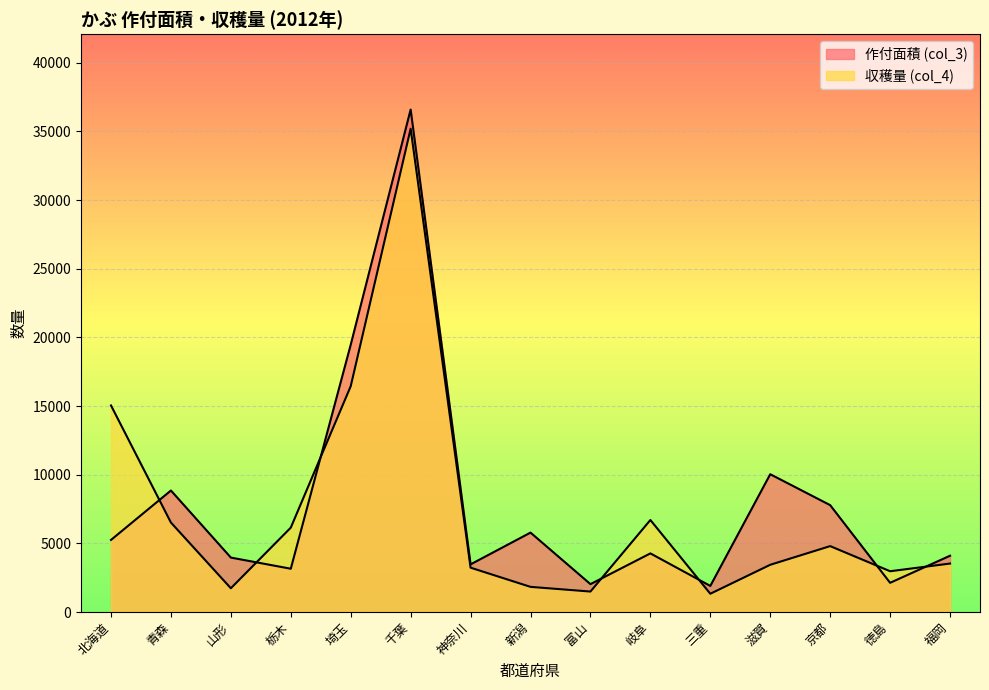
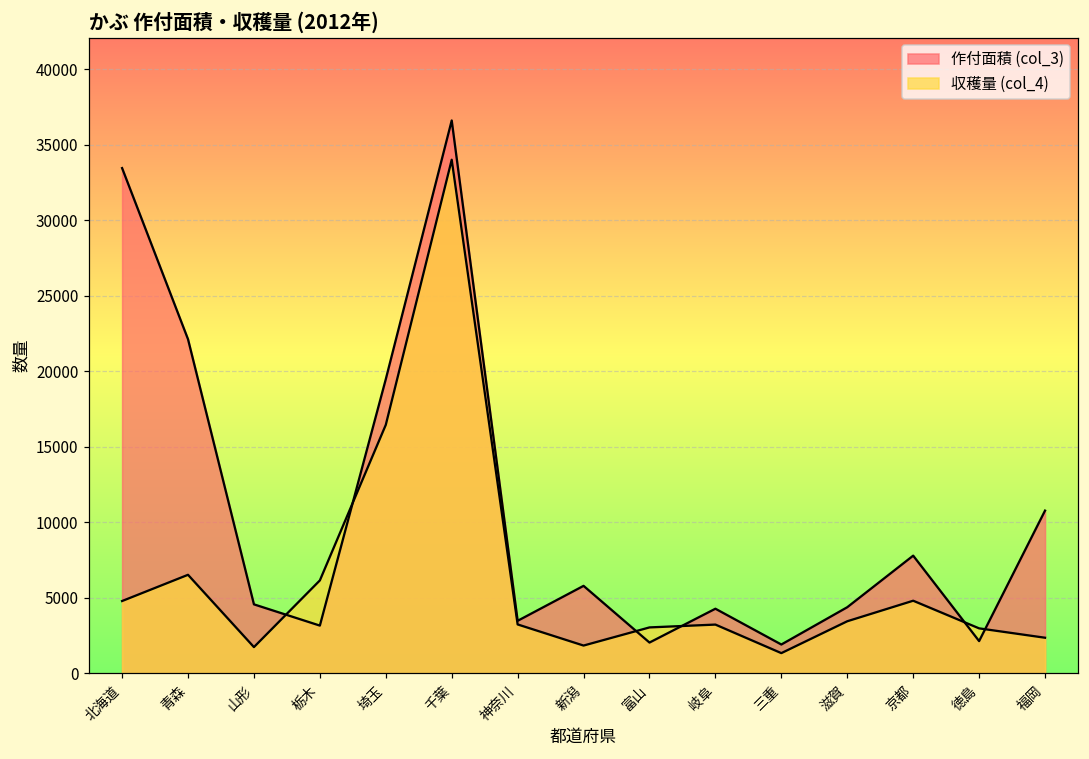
作付面積 (col_3), 北海道: 5300 -> 33400
収穫量 (col_4), 北海道: 15000 -> 4800
作付面積 (col_3), 青森: 8900 -> 22100
作付面積 (col_3), 山形: 4000 -> 4600
収穫量 (col_4), 千葉: 35200 -> 34000
収穫量 (col_4), 富山: 1500 -> 3000
収穫量 (col_4), 岐阜: 6700 -> 3200
作付面積 (col_3), 滋賀: 10000 -> 4400
作付面積 (col_3), 福岡: 4100 -> 10800
収穫量 (col_4), 福岡: 3500 -> 2300
